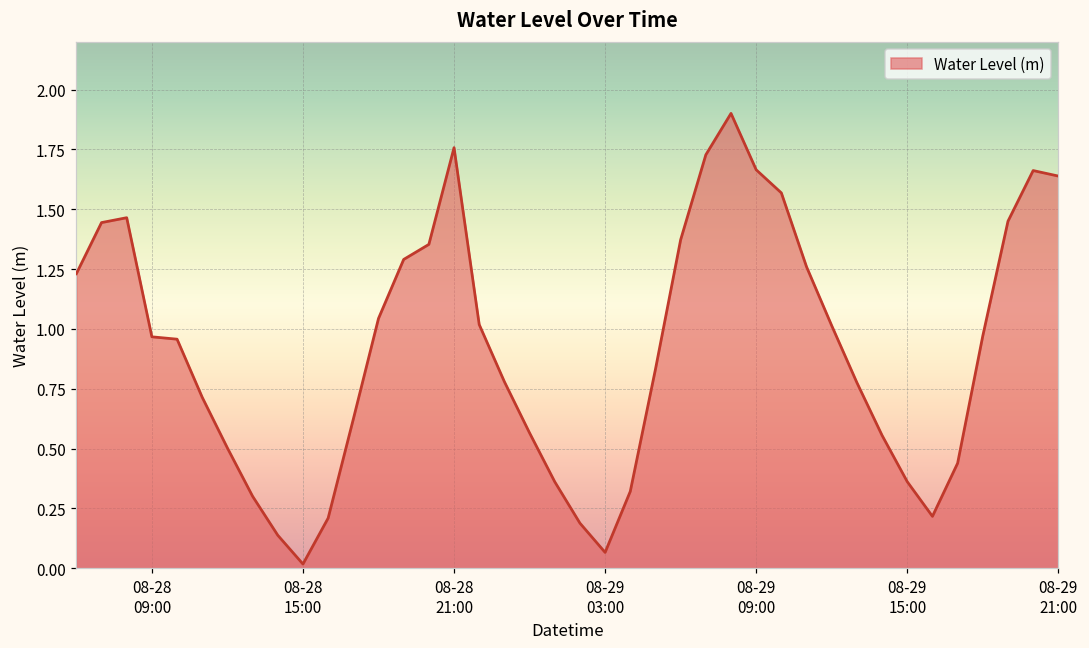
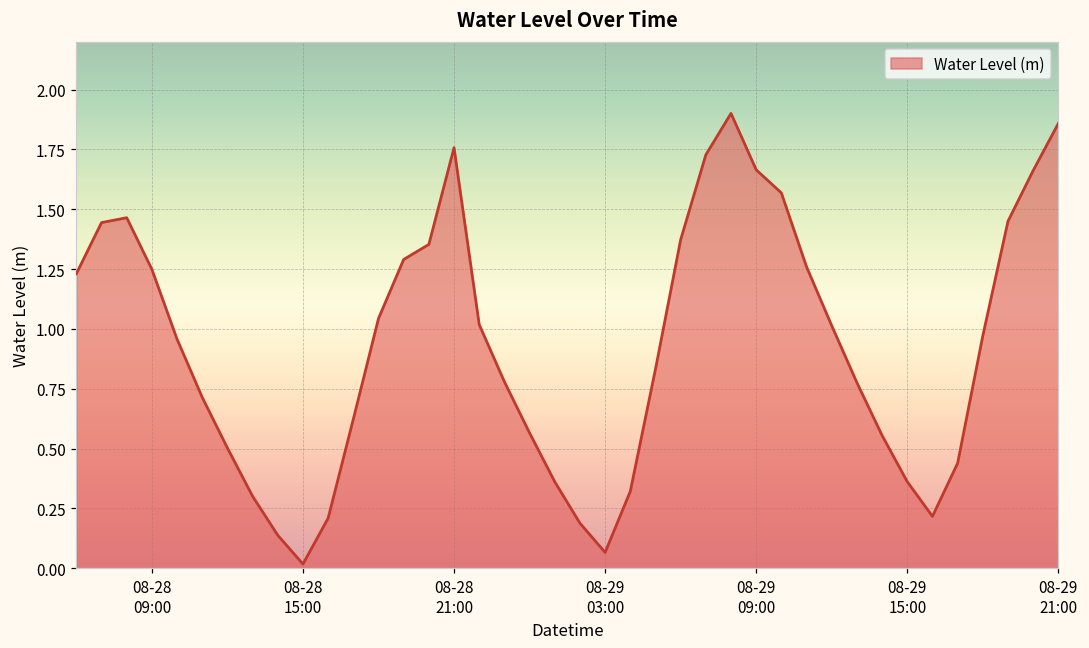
08-28 09:00: 0.97 -> 1.25
08-29 21:00: 1.64 -> 1.86
